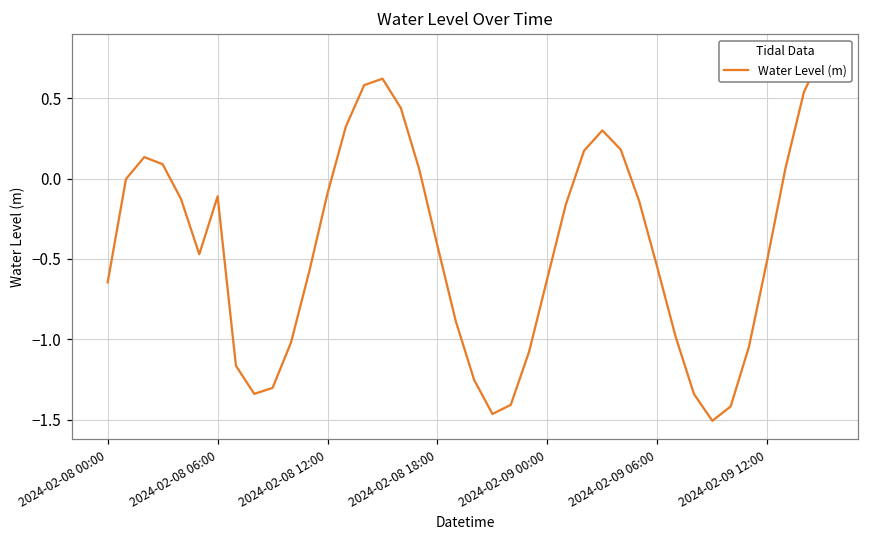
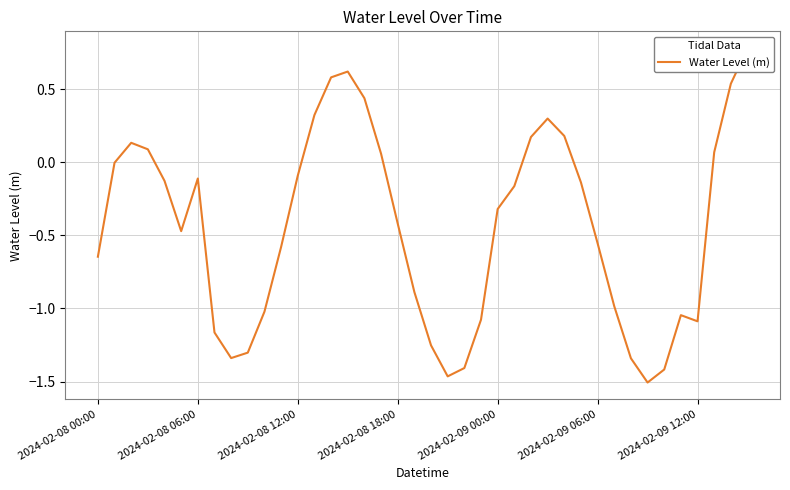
2024-02-09 00:00: -0.62 -> -0.32
2024-02-09 12:00: -0.50 -> -1.09
